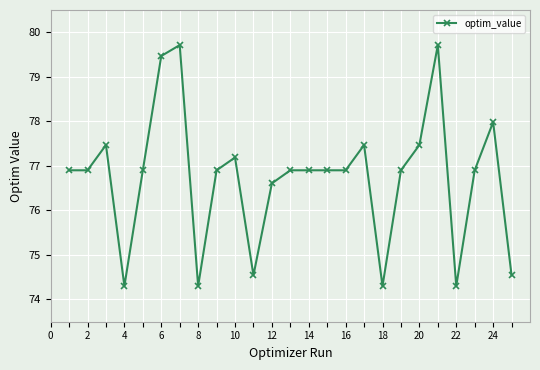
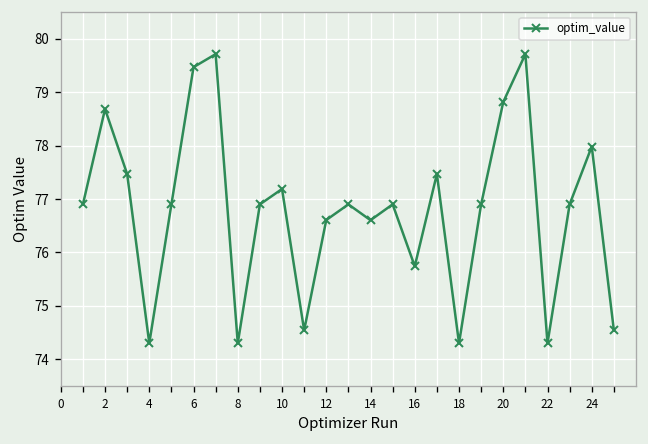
2: 76.9 -> 78.7
14: 76.9 -> 76.6
16: 76.9 -> 75.7
20: 77.5 -> 78.8
